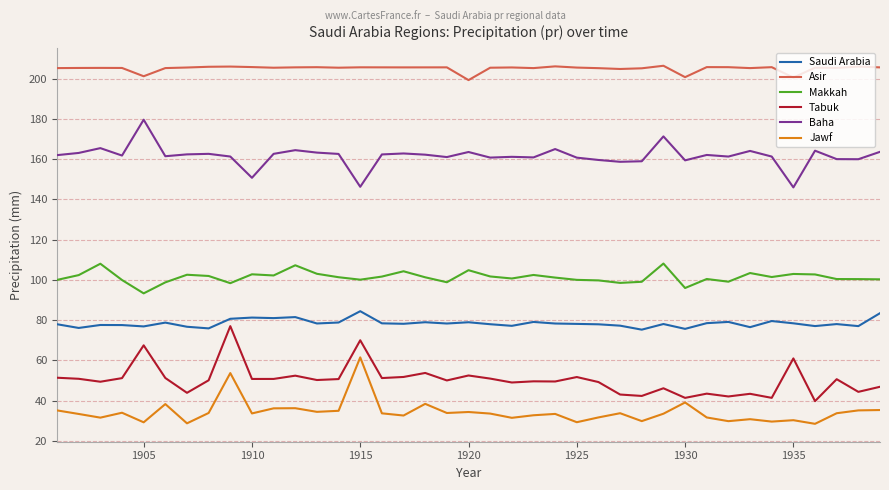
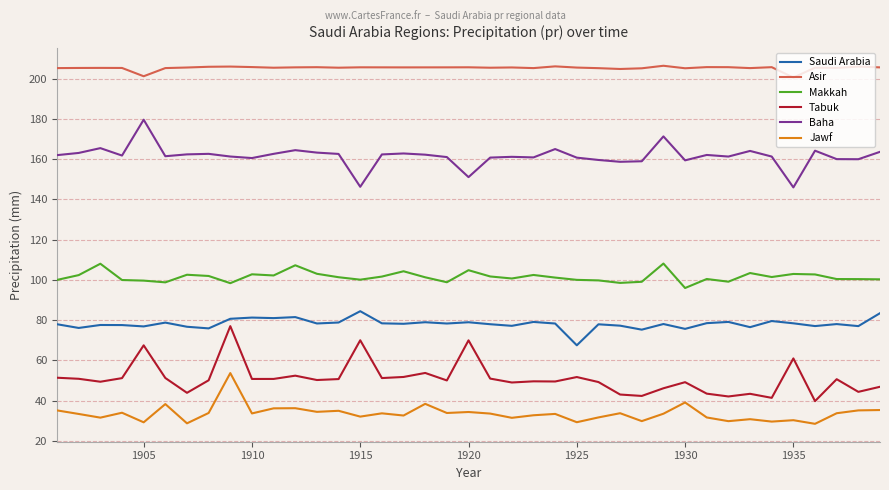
Makkah, 1905: 93 -> 100
Baha, 1910: 151 -> 161
Jawf, 1915: 62 -> 32
Asir, 1920: 199 -> 206
Tabuk, 1920: 53 -> 70
Baha, 1920: 164 -> 151
Saudi Arabia, 1925: 78 -> 68
Asir, 1930: 201 -> 205
Tabuk, 1930: 41 -> 49
